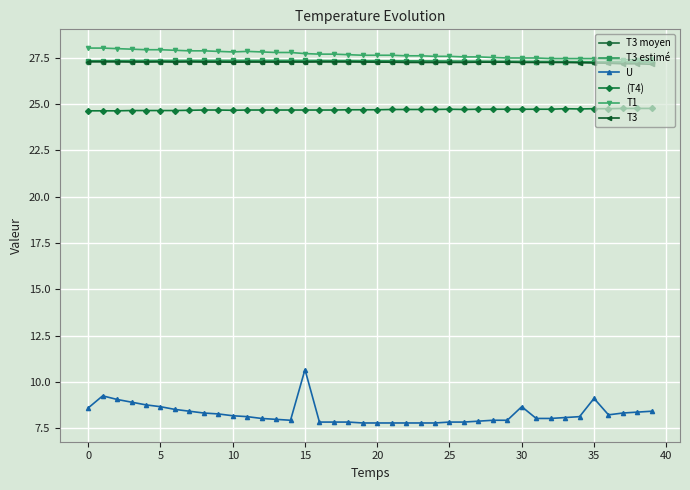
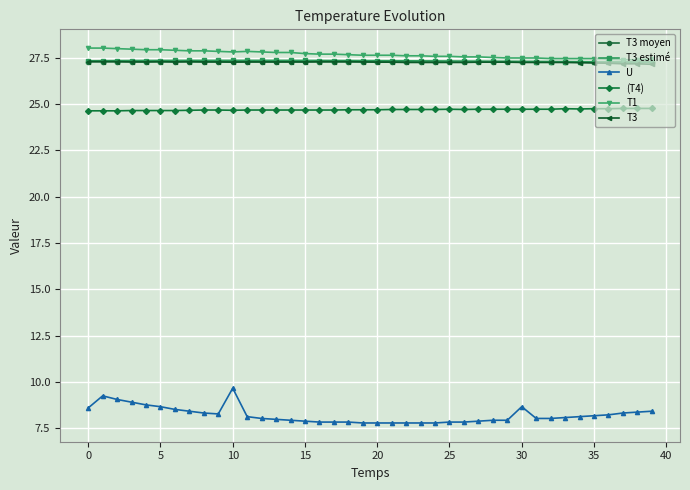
U, 10: 8.2 -> 9.7
U, 15: 10.7 -> 7.9
U, 35: 9.1 -> 8.2
